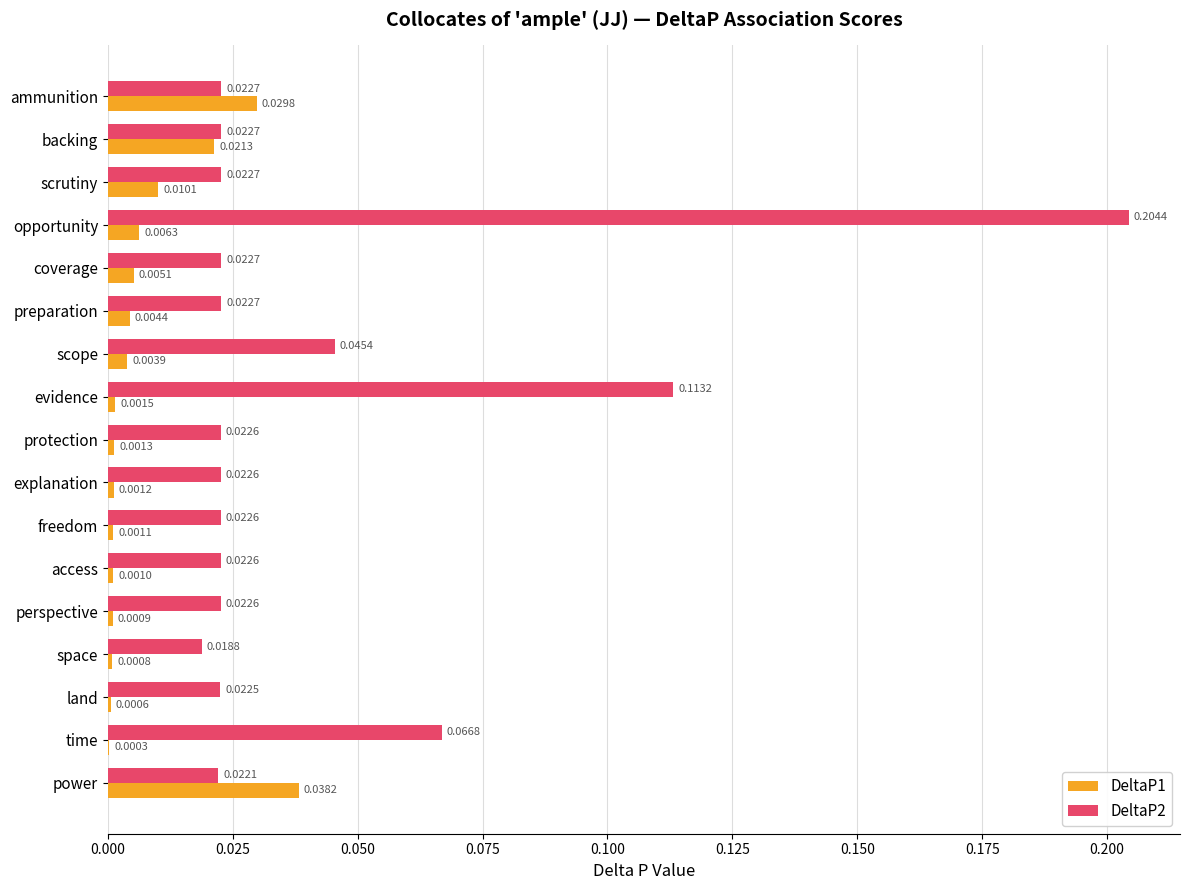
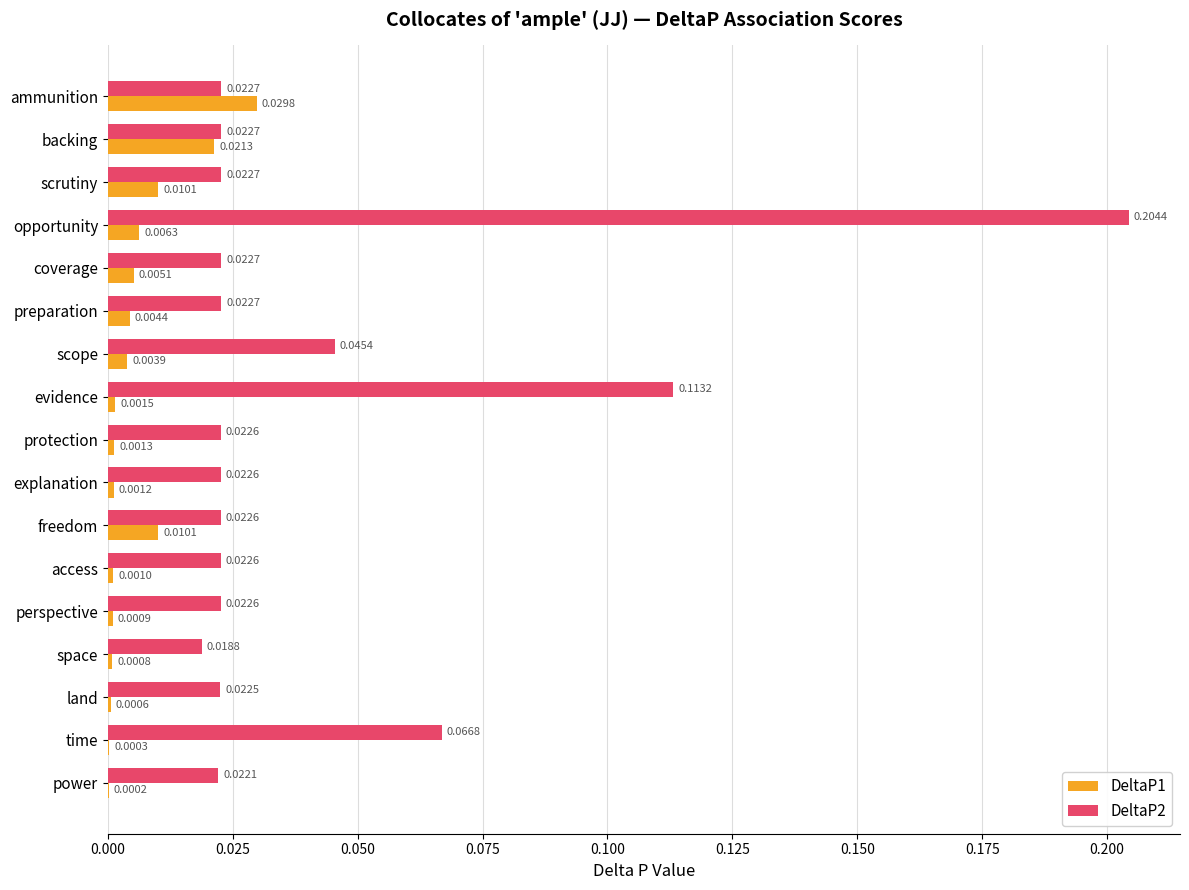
DeltaP1, freedom: 0.0011 -> 0.0101
DeltaP1, power: 0.0382 -> 0.0002
